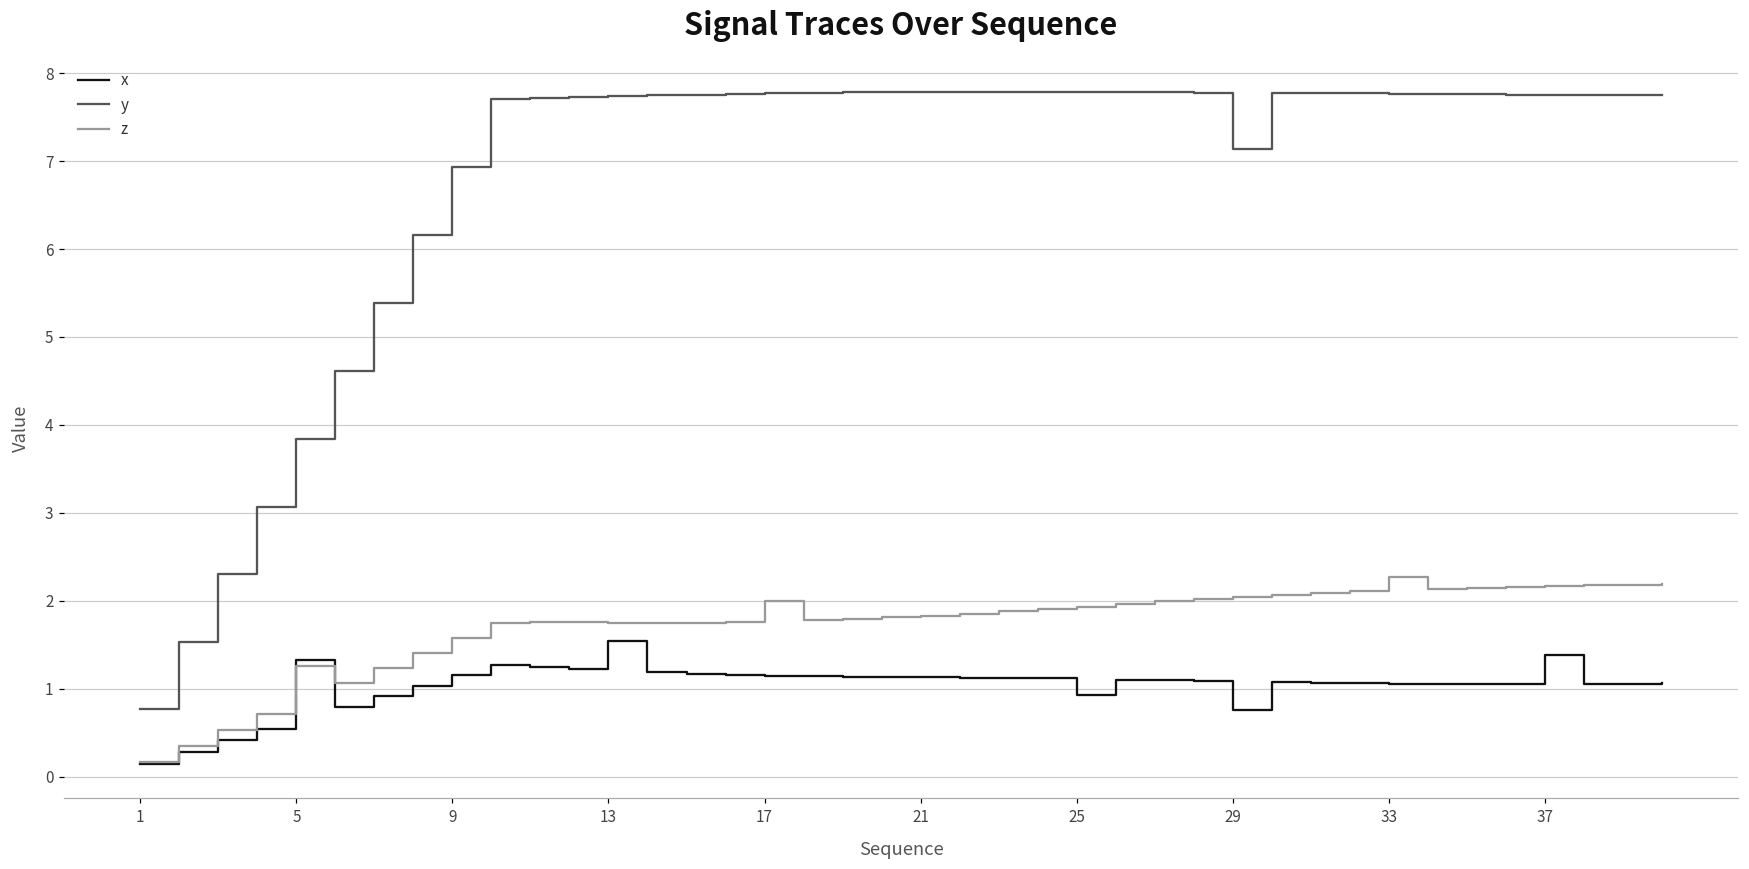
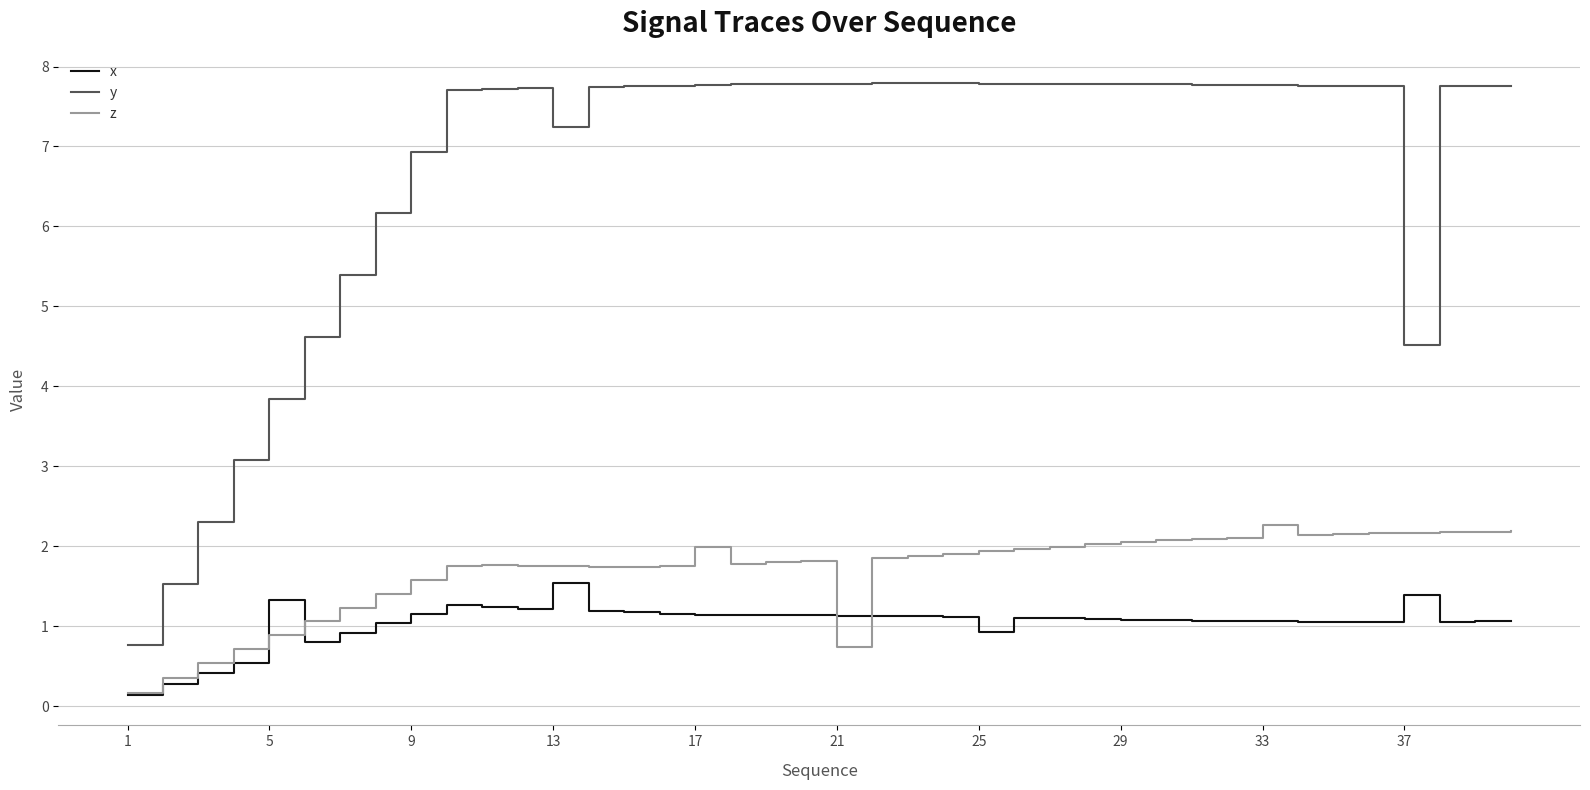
z, 5: 1.3 -> 0.9
y, 13: 7.7 -> 7.2
z, 21: 1.8 -> 0.7
x, 29: 0.8 -> 1.1
y, 29: 7.1 -> 7.8
y, 37: 7.8 -> 4.5
